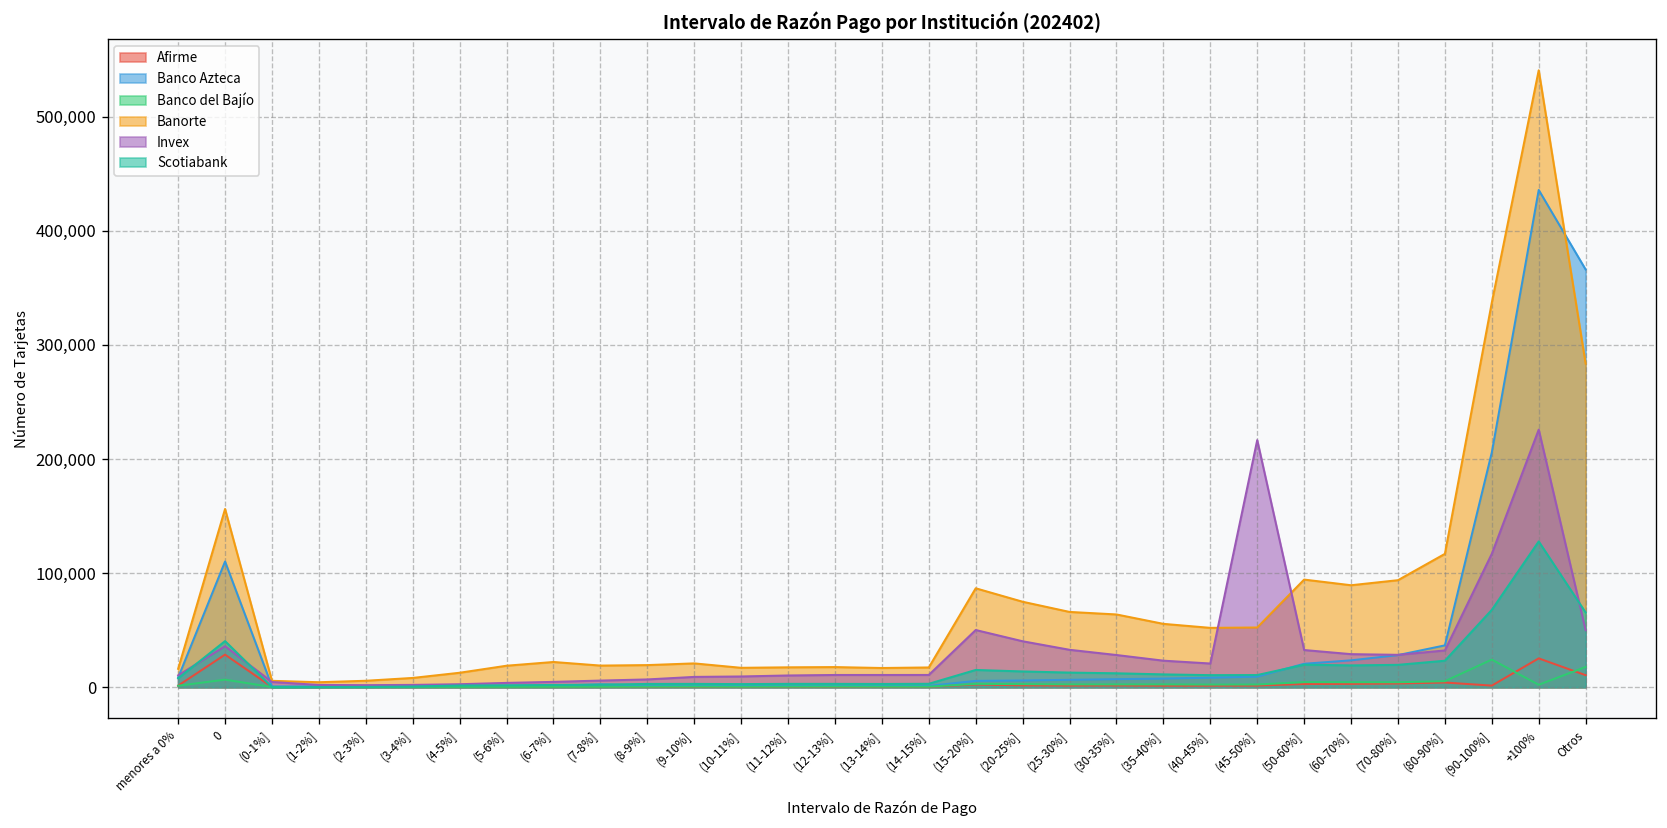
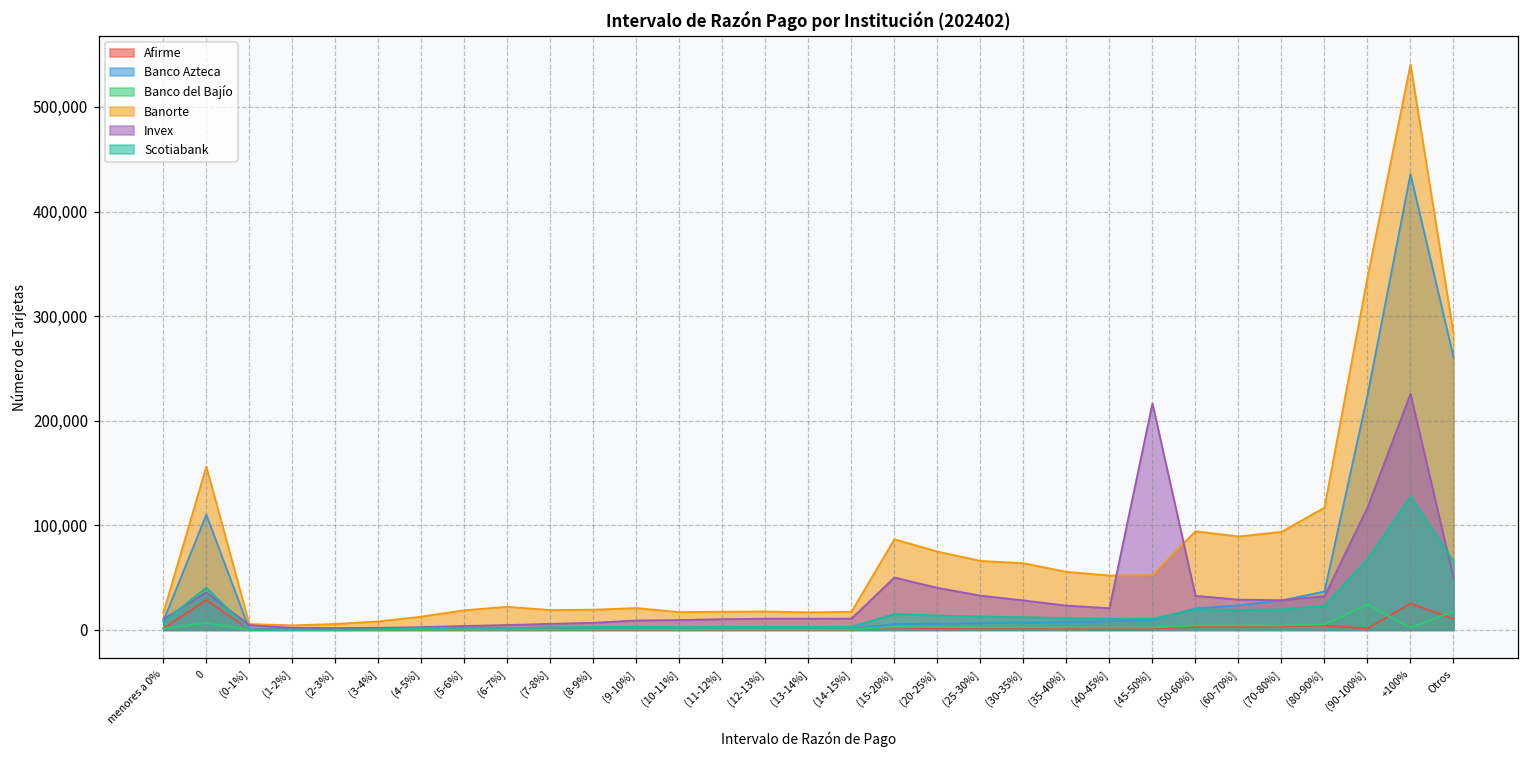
Banco Azteca, (90-100%]: 210,000 -> 220,000
Banco Azteca, Otros: 370,000 -> 260,000
